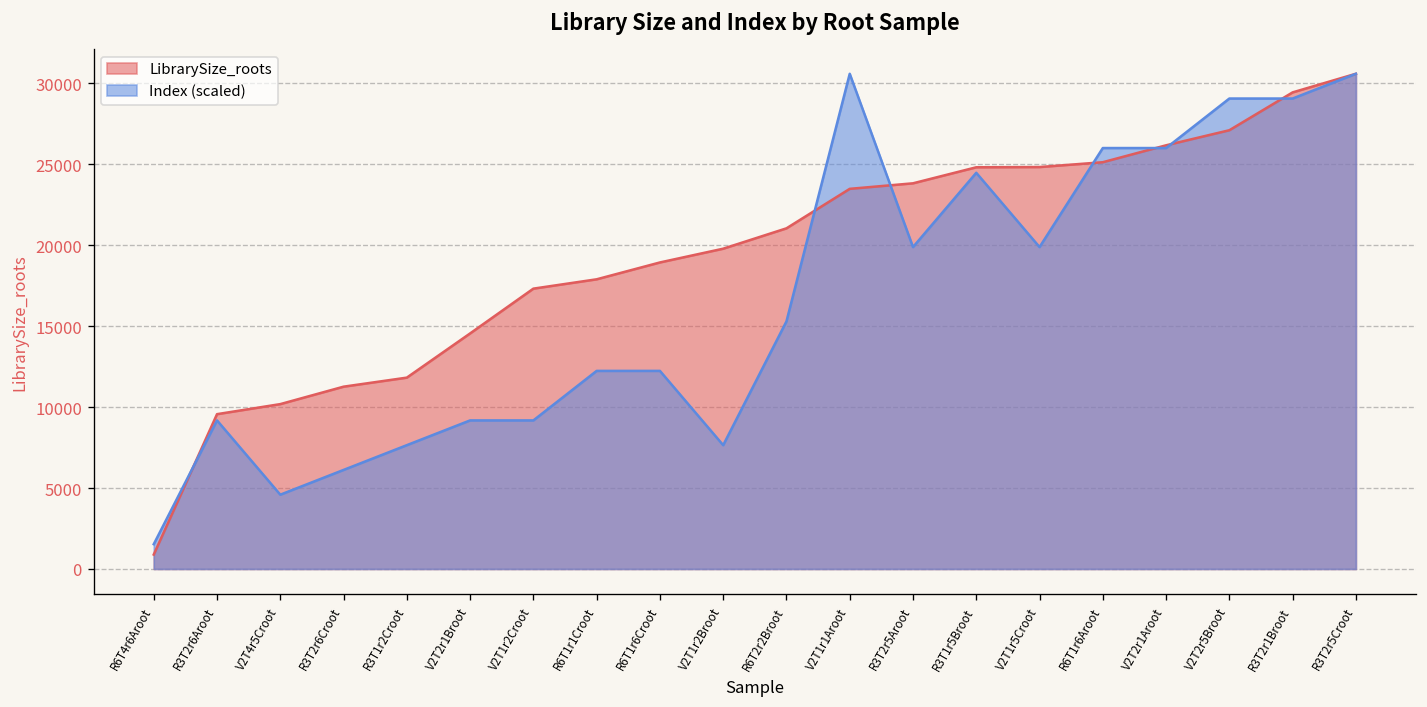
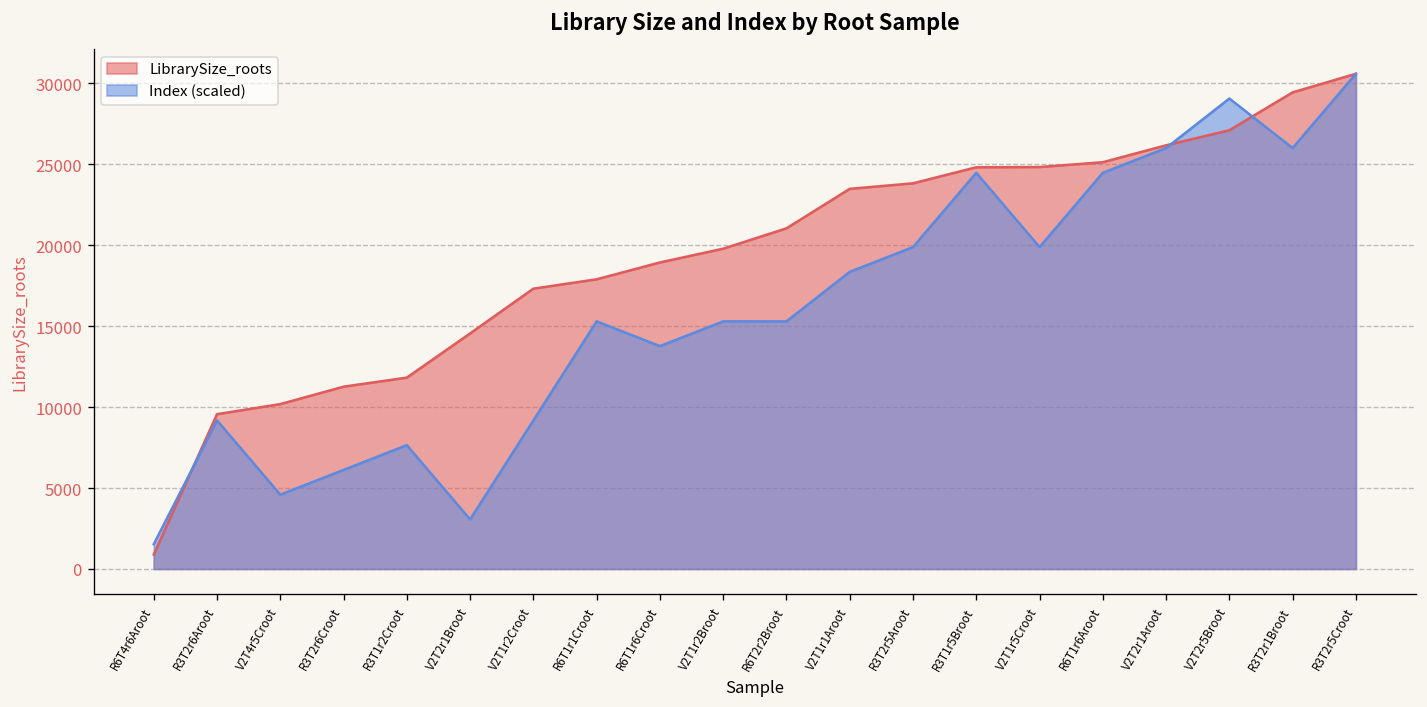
Index (scaled), V2T2r1Broot: 9200 -> 3100
Index (scaled), R6T1r1Croot: 12200 -> 15300
Index (scaled), R6T1r6Croot: 12200 -> 13800
Index (scaled), V2T1r2Broot: 7600 -> 15300
Index (scaled), V2T1r1Aroot: 30600 -> 18400
Index (scaled), R6T1r6Aroot: 26000 -> 24500
Index (scaled), R3T2r1Broot: 29100 -> 26000
